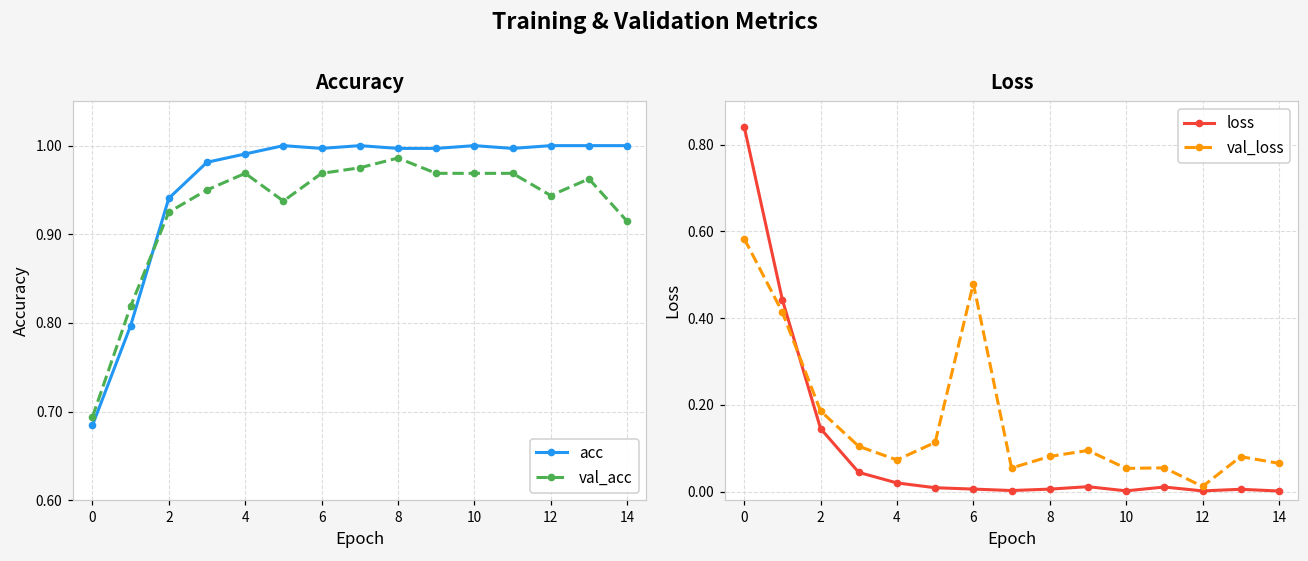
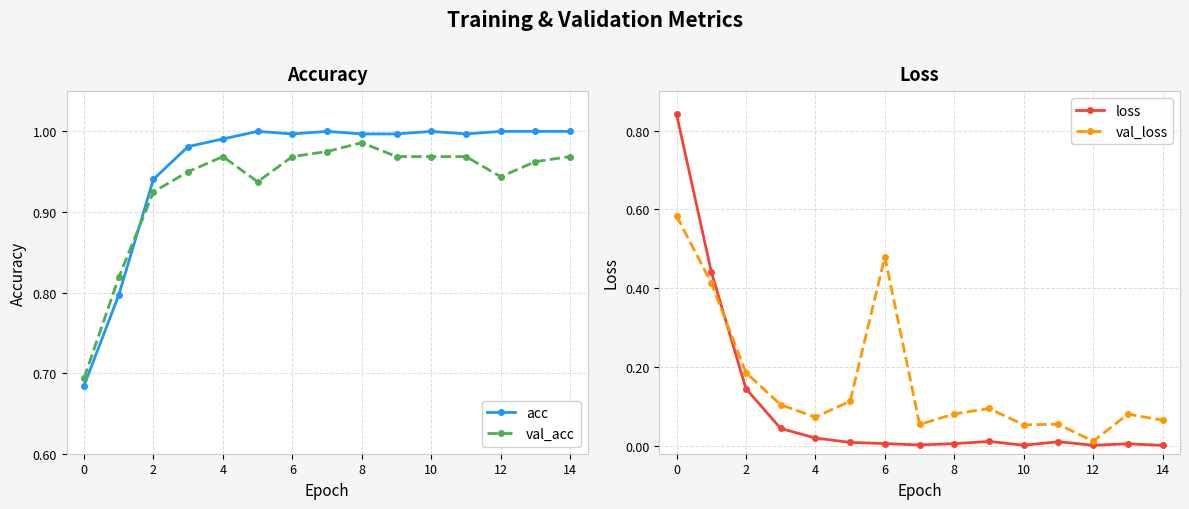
Accuracy, val_acc, 14: 0.91 -> 0.97
